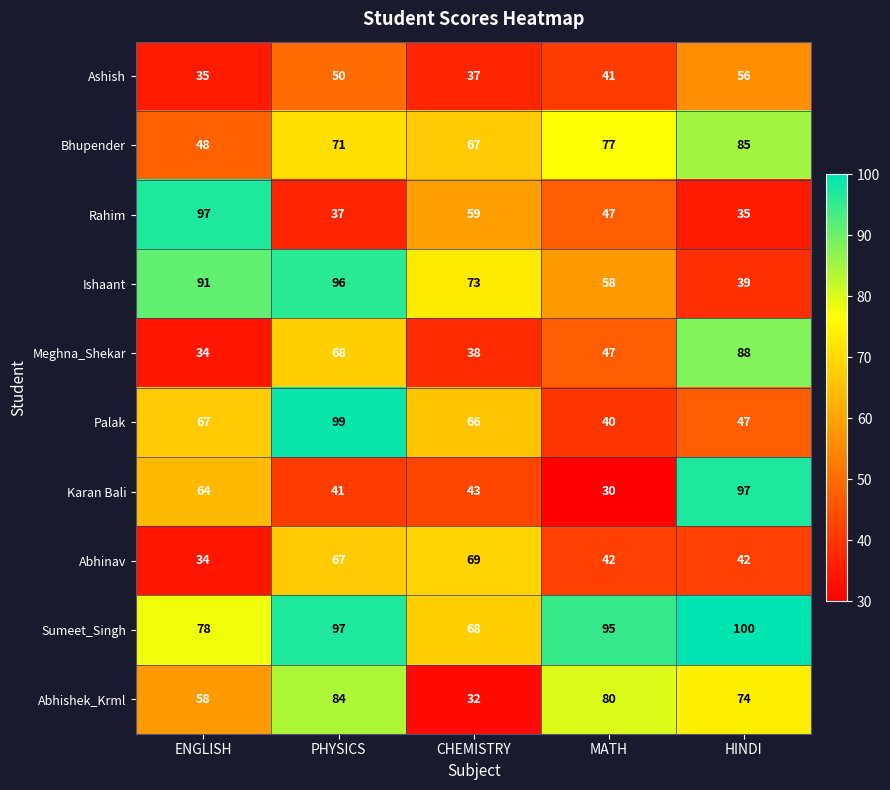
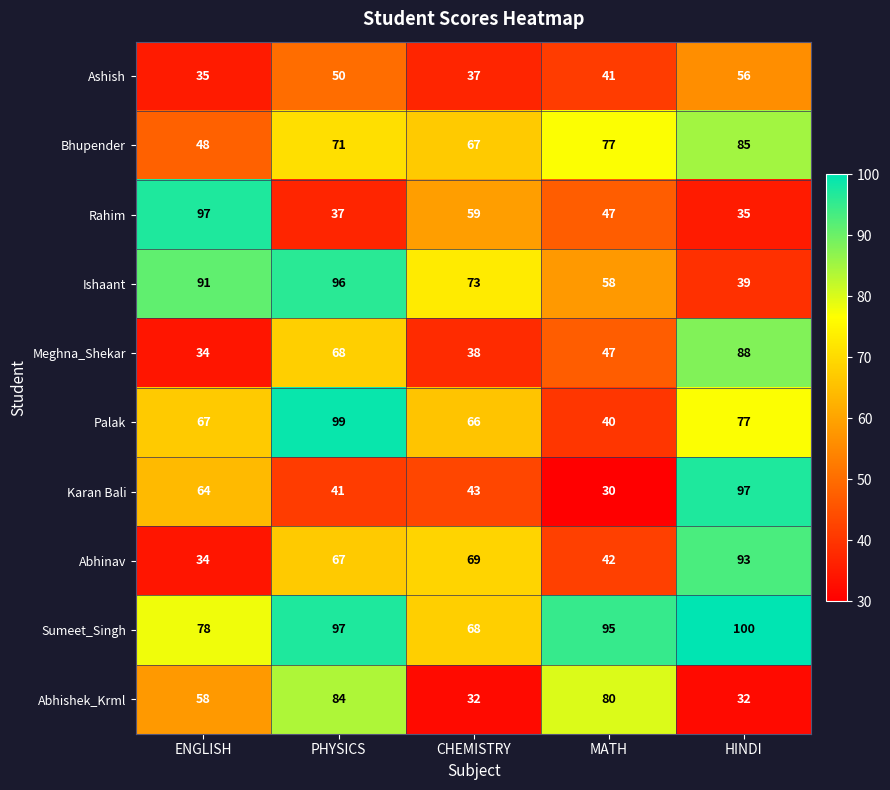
Palak, HINDI: 47 -> 77
Abhinav, HINDI: 42 -> 93
Abhishek_Krml, HINDI: 74 -> 32
